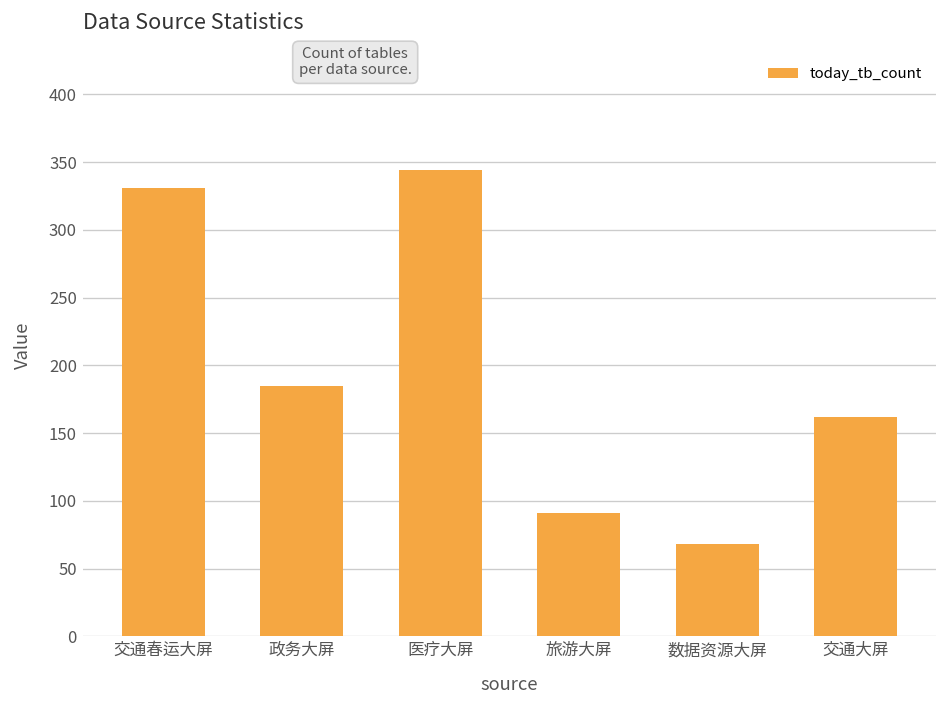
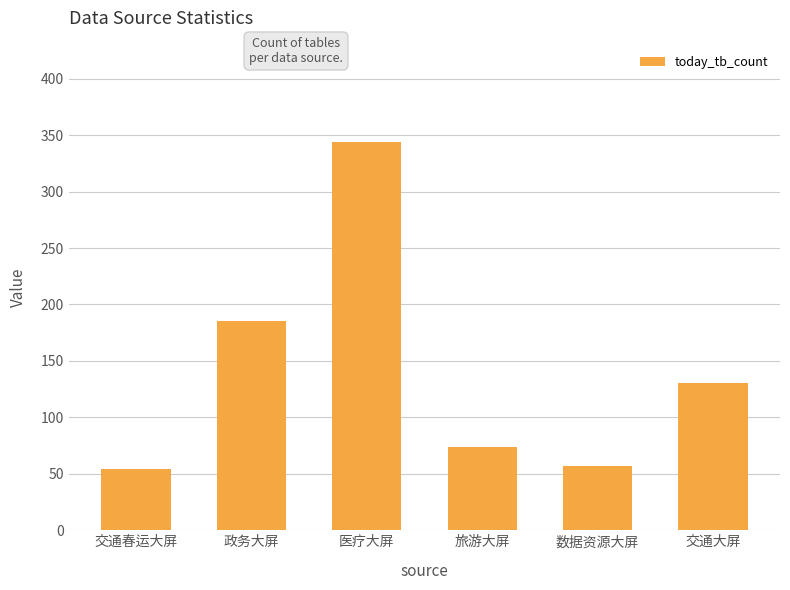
交通春运大屏: 331 -> 54
旅游大屏: 91 -> 74
数据资源大屏: 68 -> 57
交通大屏: 162 -> 130
